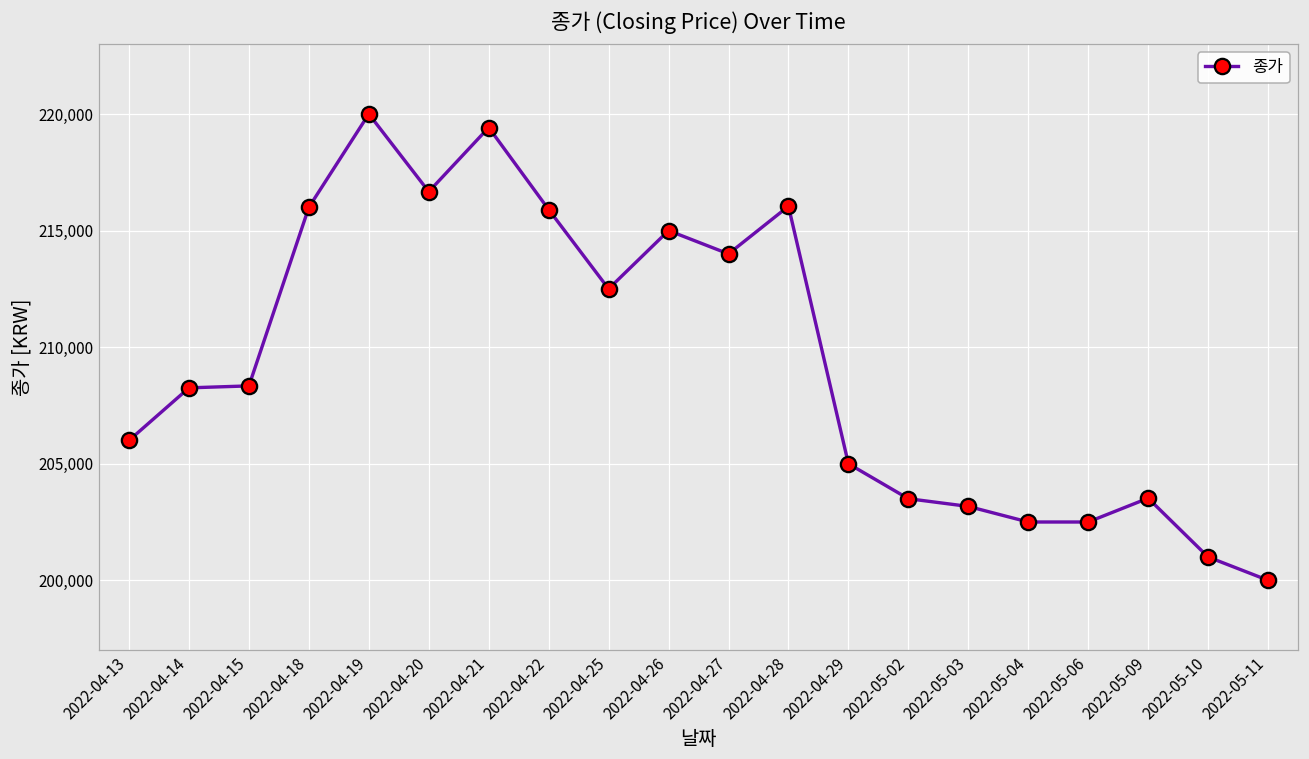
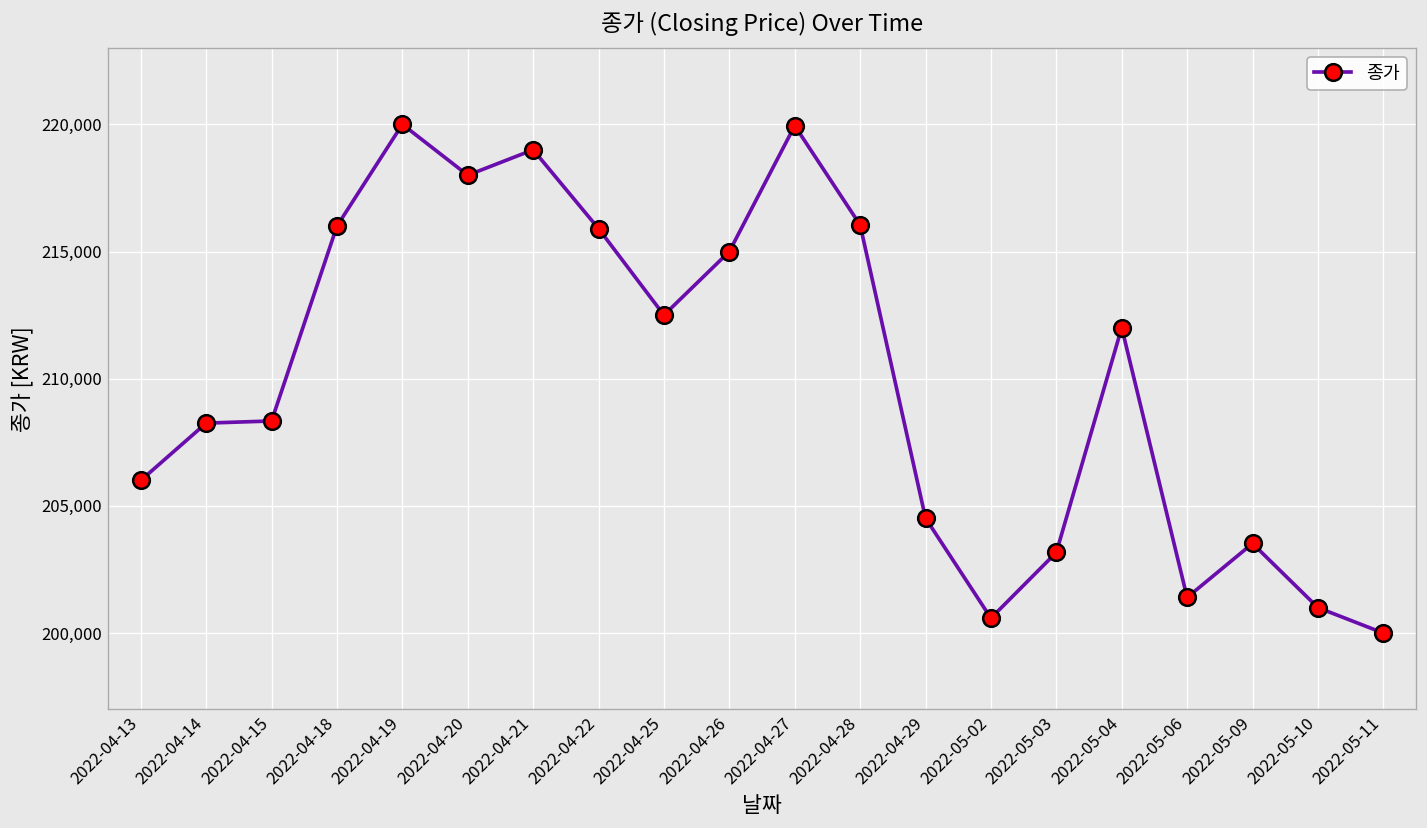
2022-04-20: 216,700 -> 218,000
2022-04-21: 219,400 -> 219,000
2022-04-27: 214,000 -> 219,900
2022-04-29: 205,000 -> 204,500
2022-05-02: 203,500 -> 200,600
2022-05-04: 202,500 -> 212,000
2022-05-06: 202,500 -> 201,400
